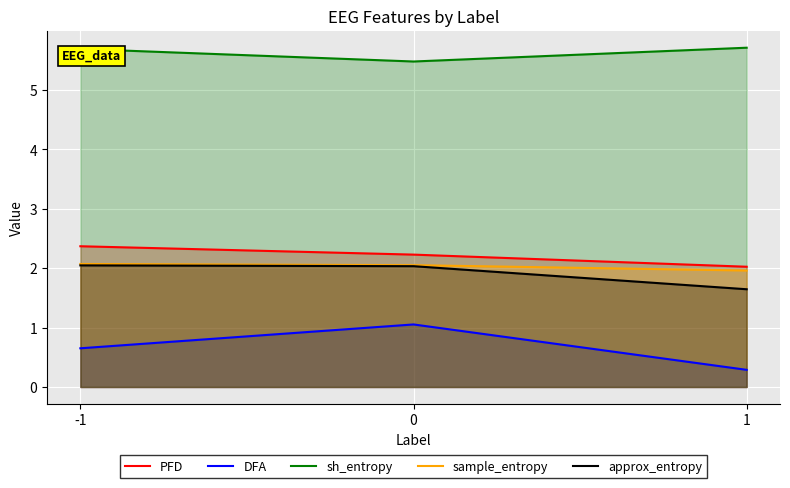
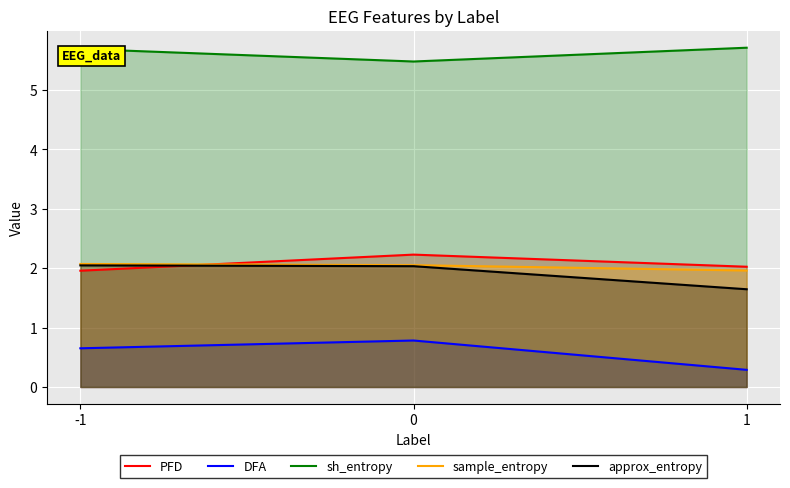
PFD, -1: 2.4 -> 2.0
DFA, 0: 1.1 -> 0.8
